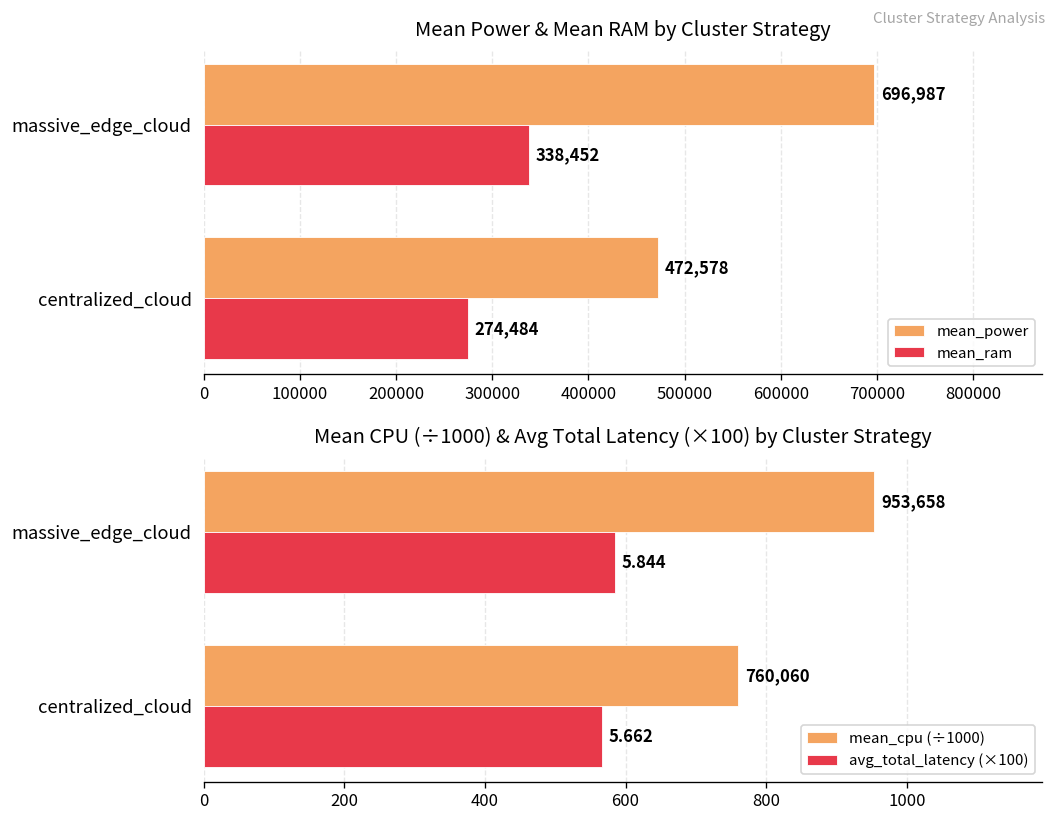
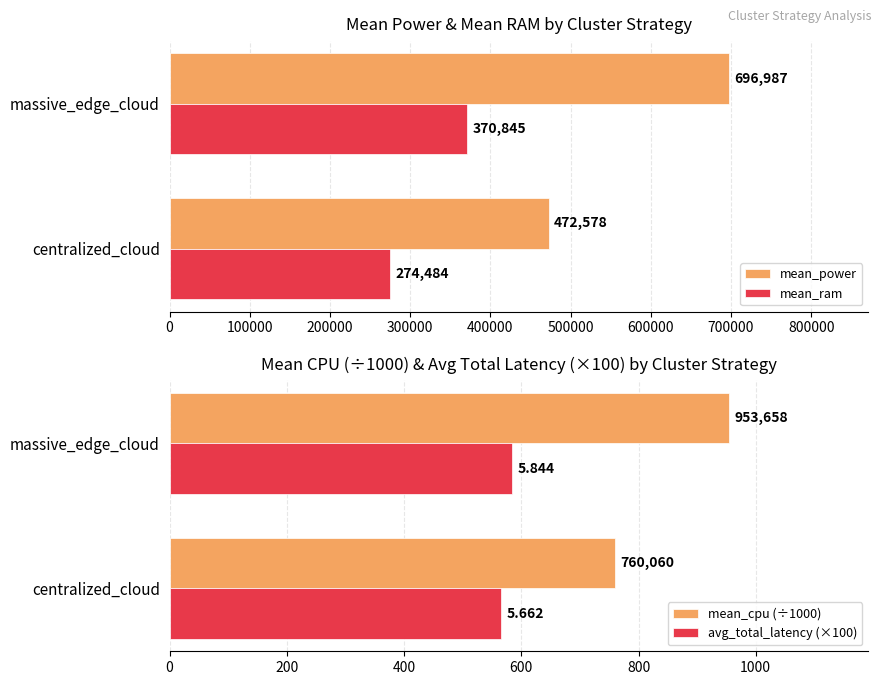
Mean Power & Mean RAM by Cluster Strategy, mean_ram, massive_edge_cloud: 338,452 -> 370,845
